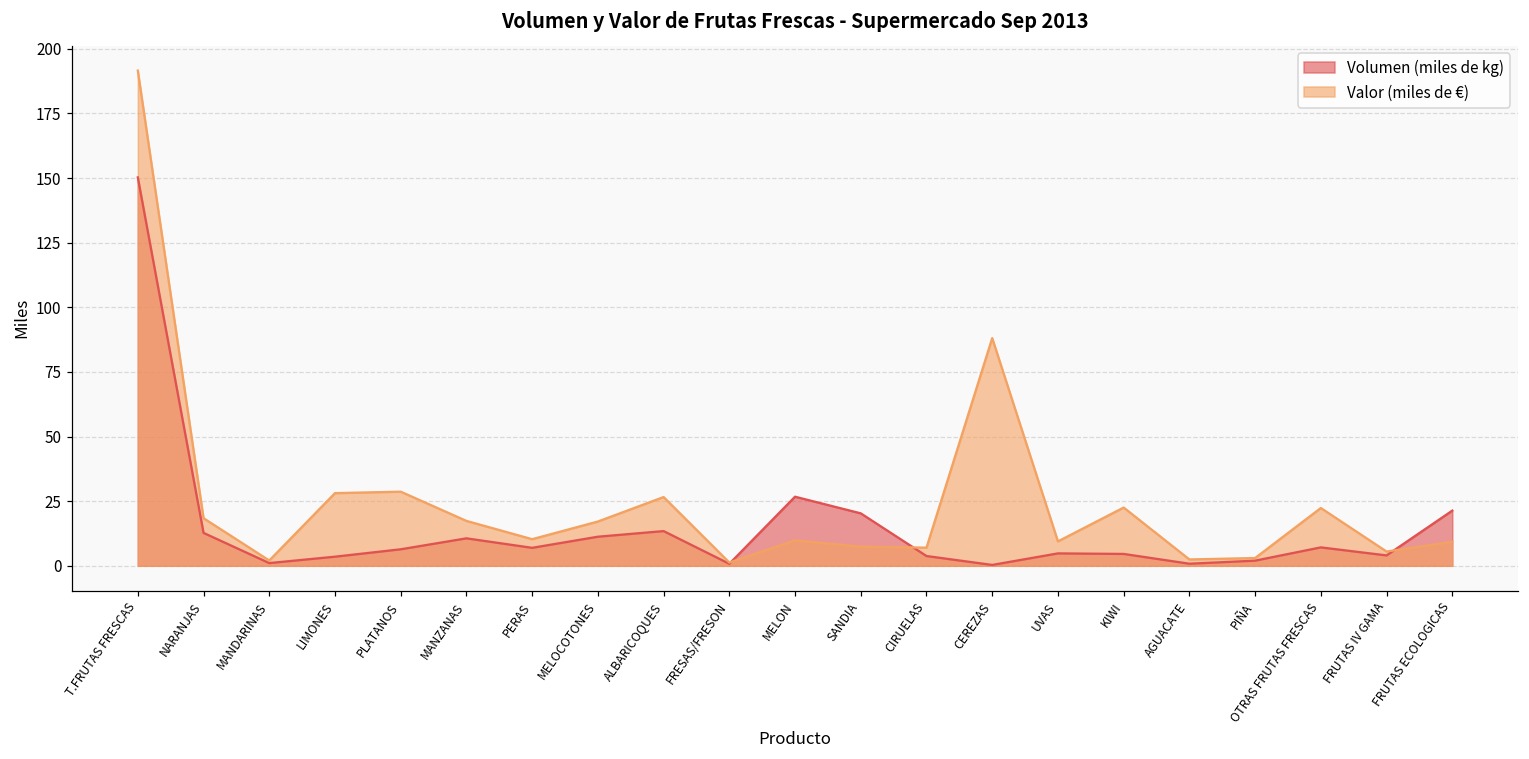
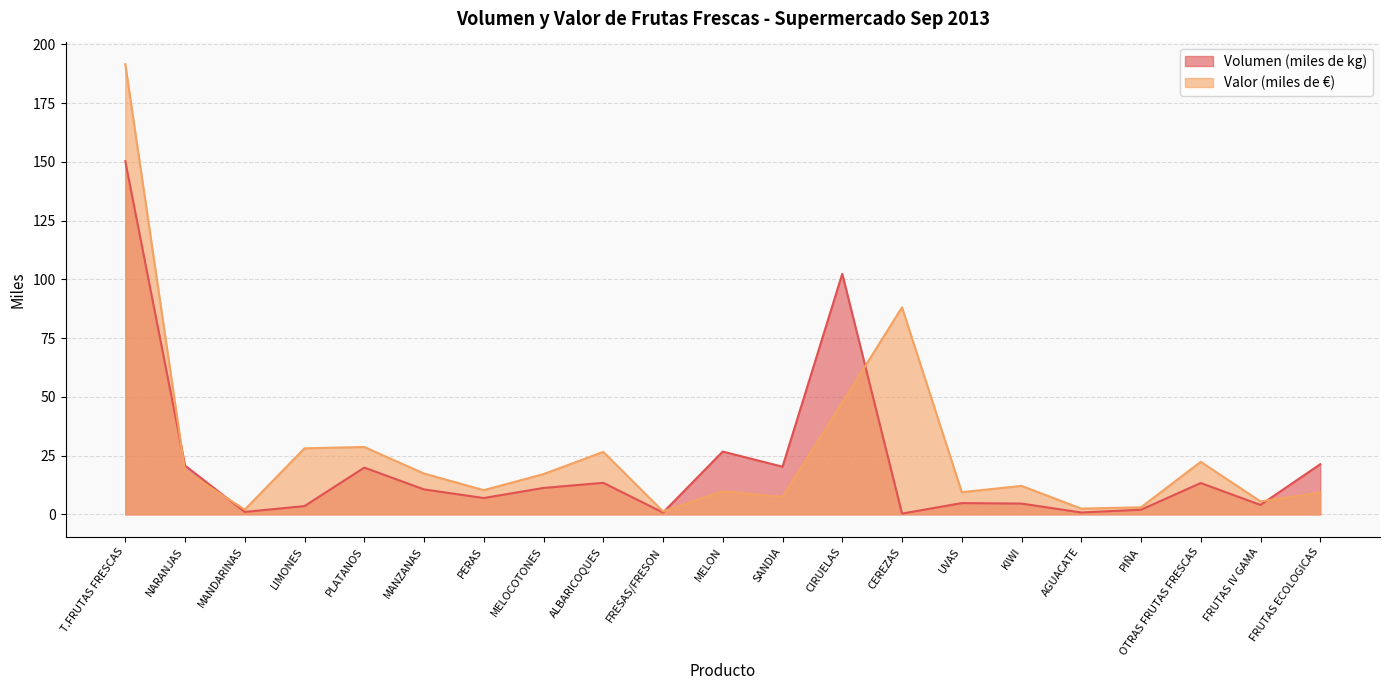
Volumen (miles de kg), NARANJAS: 13 -> 21
Volumen (miles de kg), PLATANOS: 6 -> 20
Volumen (miles de kg), CIRUELAS: 4 -> 102
Valor (miles de €), CIRUELAS: 7 -> 48
Valor (miles de €), KIWI: 23 -> 12
Volumen (miles de kg), OTRAS FRUTAS FRESCAS: 7 -> 13
